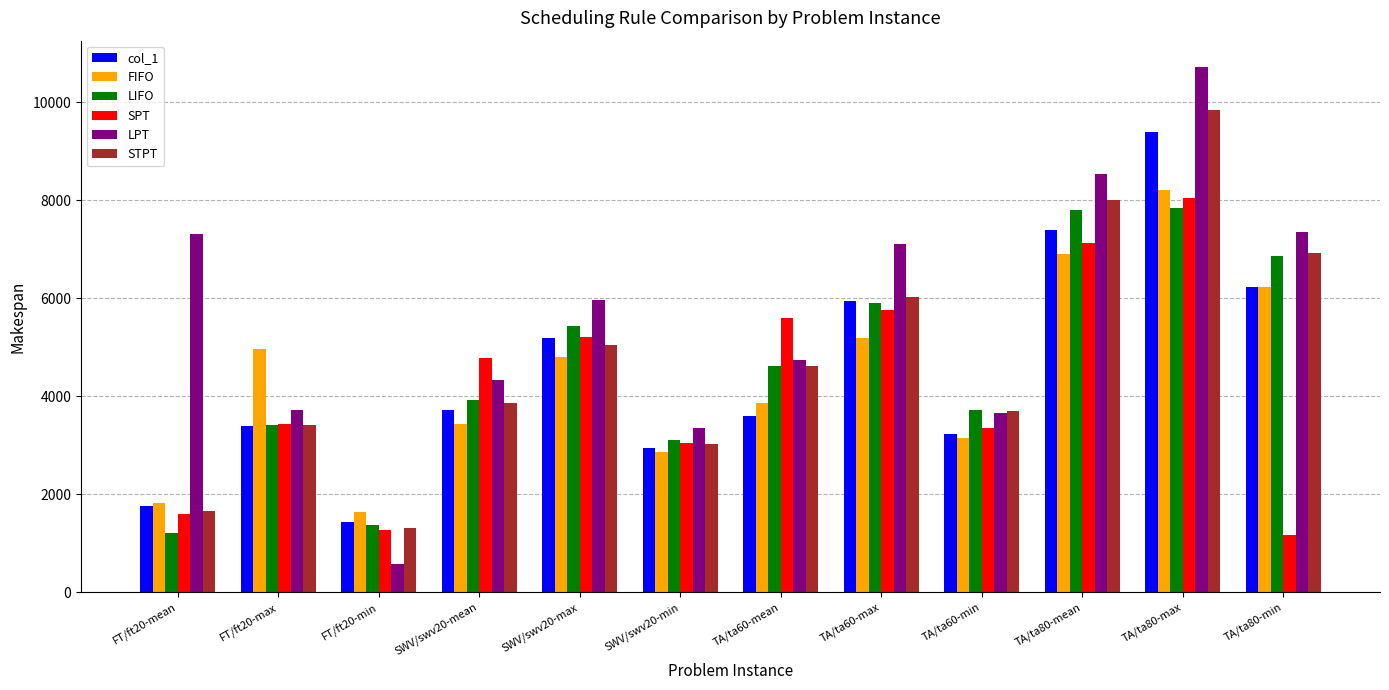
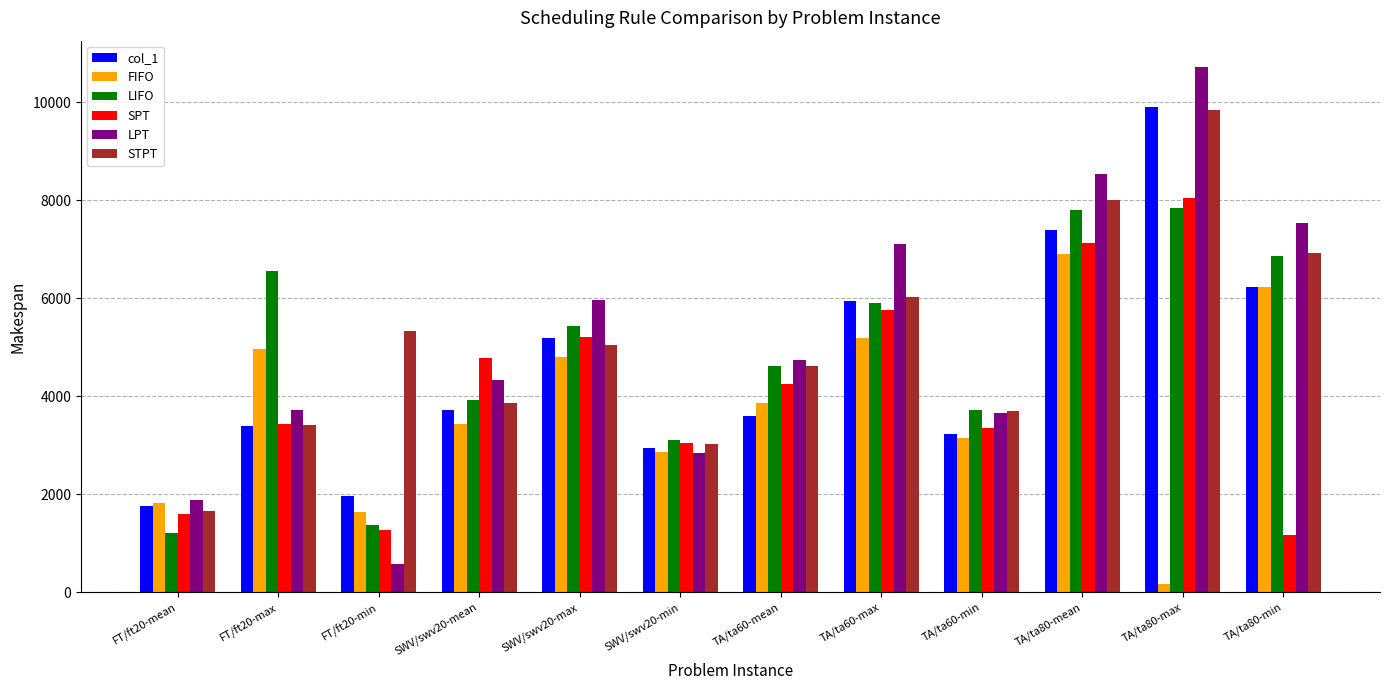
LPT, FT/ft20-mean: 7300 -> 1900
LIFO, FT/ft20-max: 3400 -> 6600
col_1, FT/ft20-min: 1400 -> 2000
STPT, FT/ft20-min: 1300 -> 5300
LPT, SWV/swv20-min: 3400 -> 2800
SPT, TA/ta60-mean: 5600 -> 4300
col_1, TA/ta80-max: 9400 -> 9900
FIFO, TA/ta80-max: 8200 -> 200
LPT, TA/ta80-min: 7300 -> 7500
